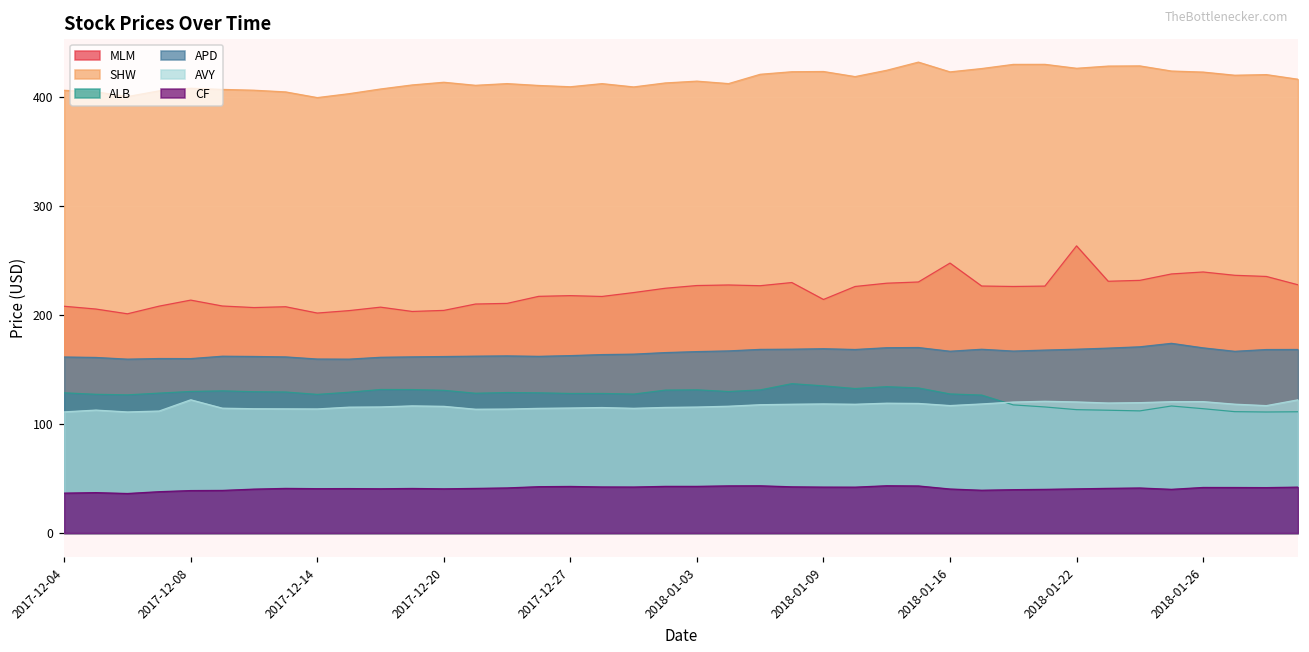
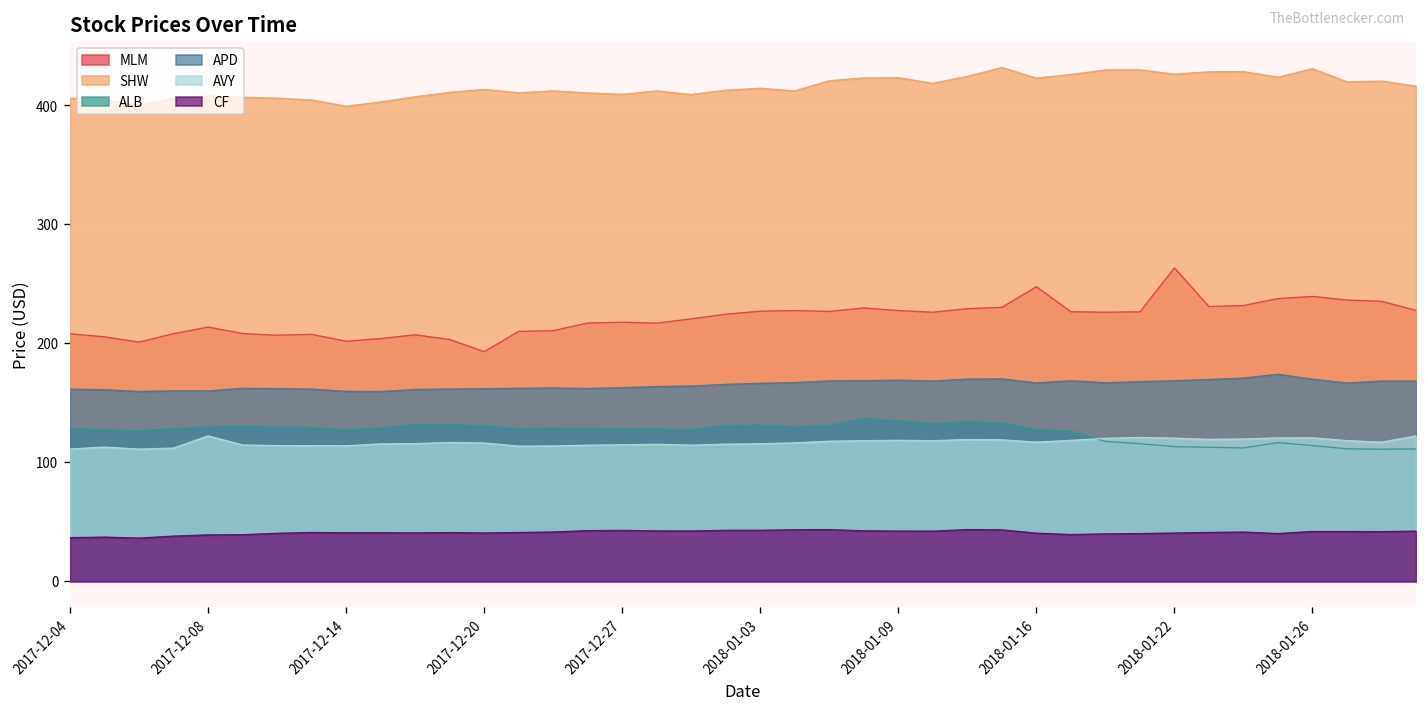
MLM, 2017-12-20: 200 -> 190
MLM, 2018-01-09: 210 -> 230
SHW, 2018-01-26: 420 -> 430
